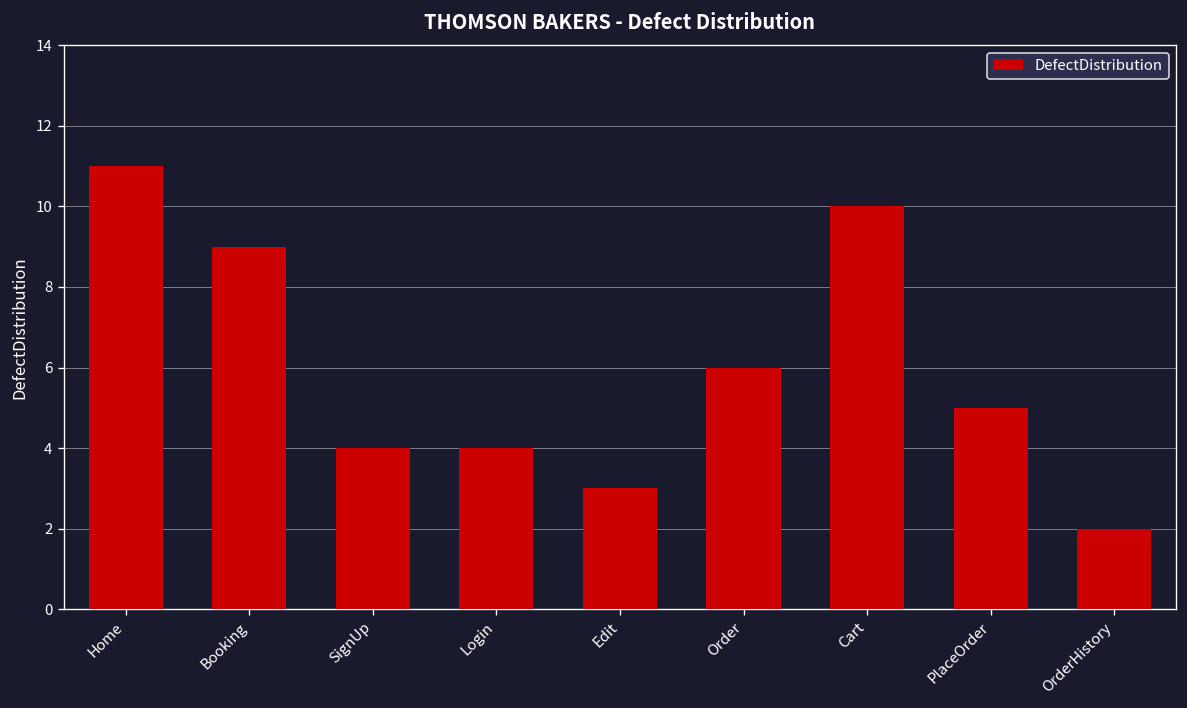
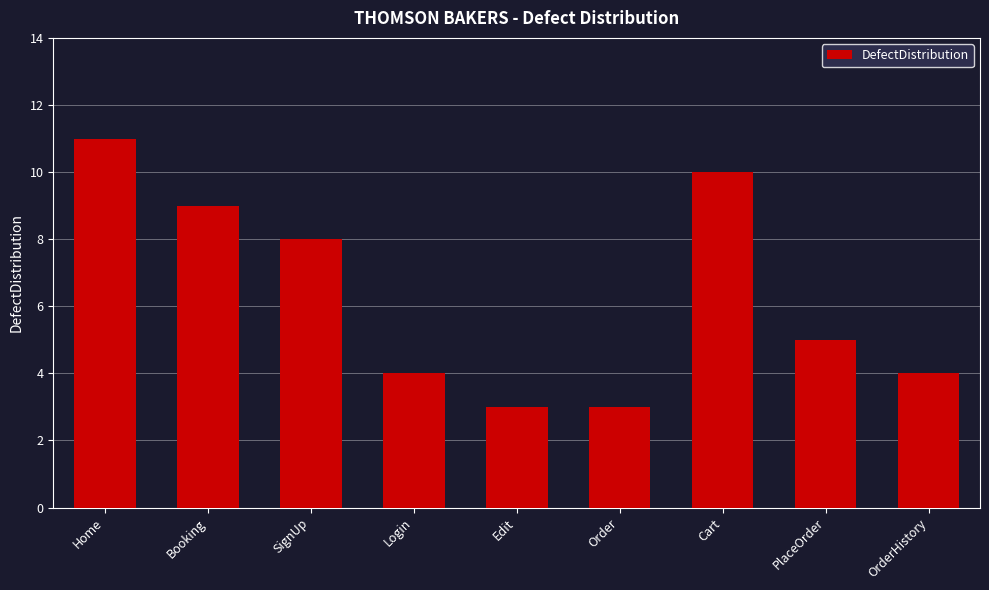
SignUp: 4 -> 8
Order: 6 -> 3
OrderHistory: 2 -> 4
